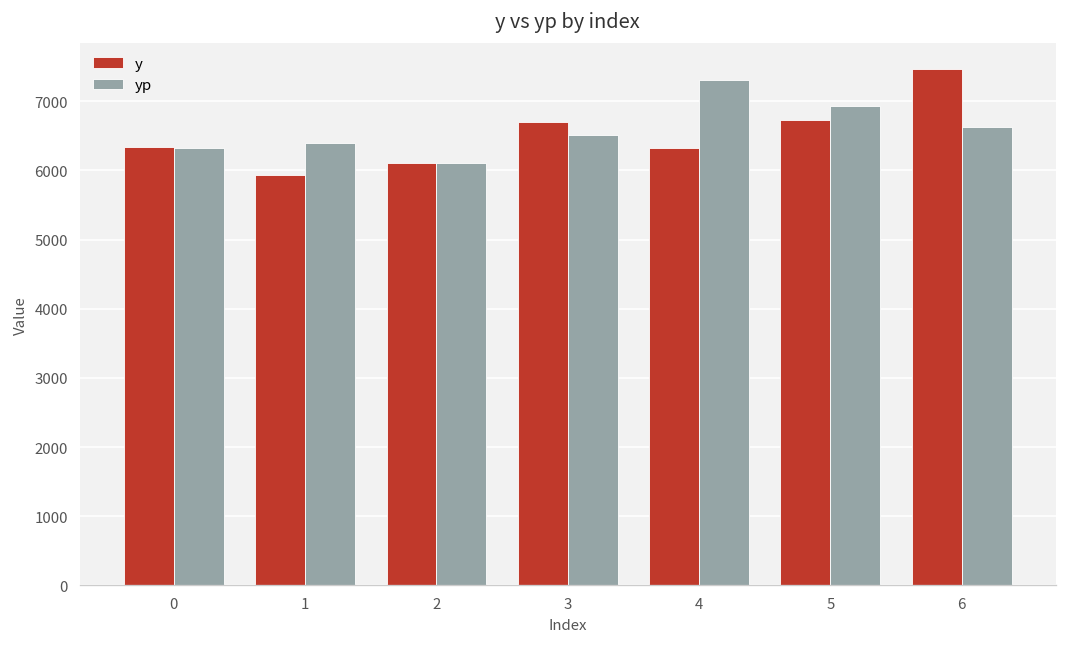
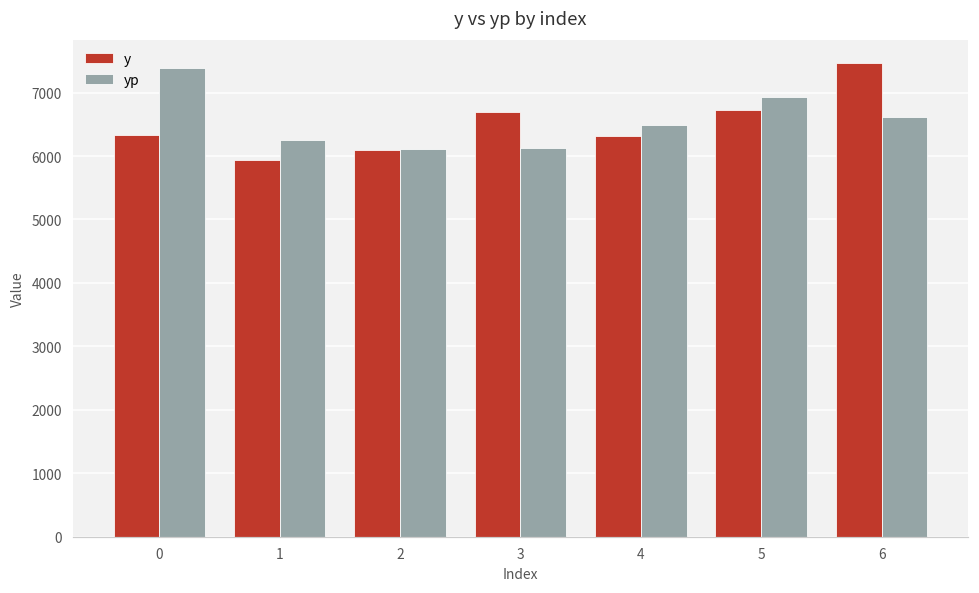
yp, 0: 6300 -> 7400
yp, 1: 6400 -> 6200
yp, 3: 6500 -> 6100
yp, 4: 7300 -> 6500
